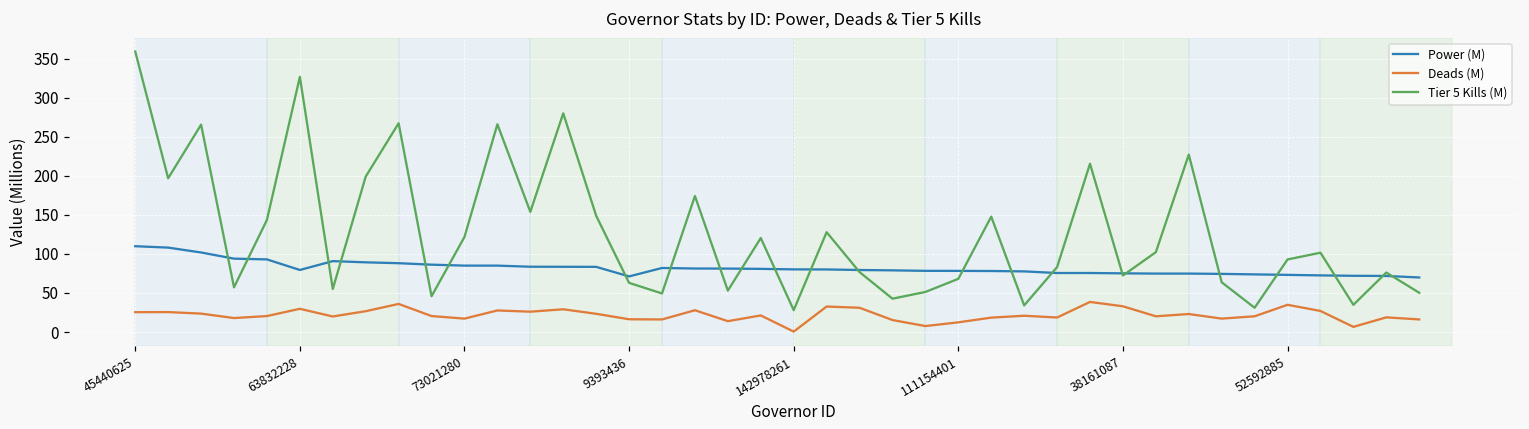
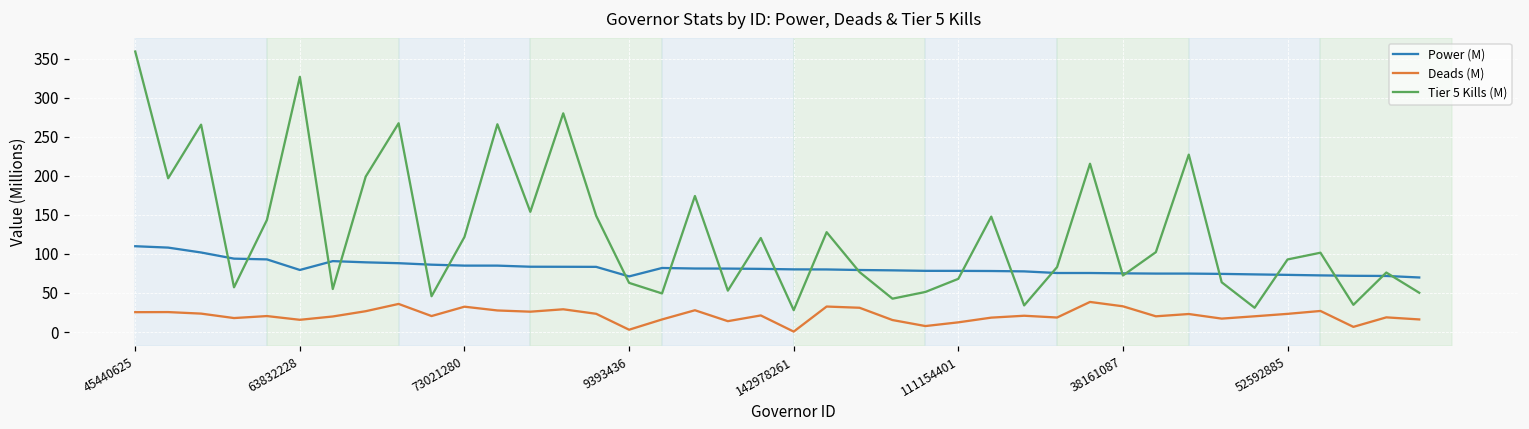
Deads (M), 63832228: 30 -> 20
Deads (M), 73021280: 20 -> 30
Deads (M), 9393436: 20 -> 0
Deads (M), 52592885: 30 -> 20
